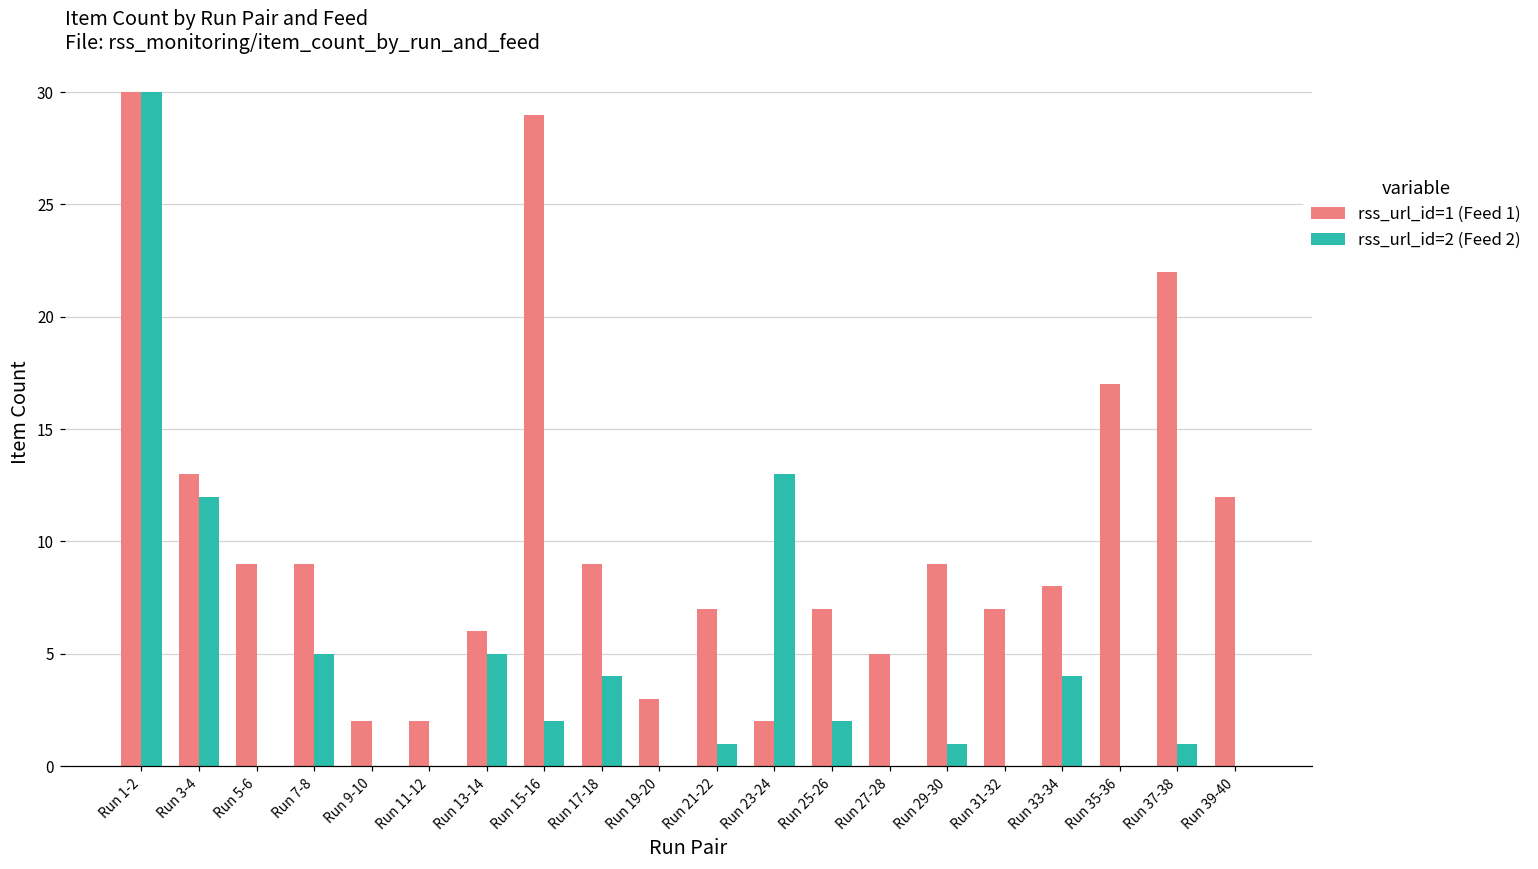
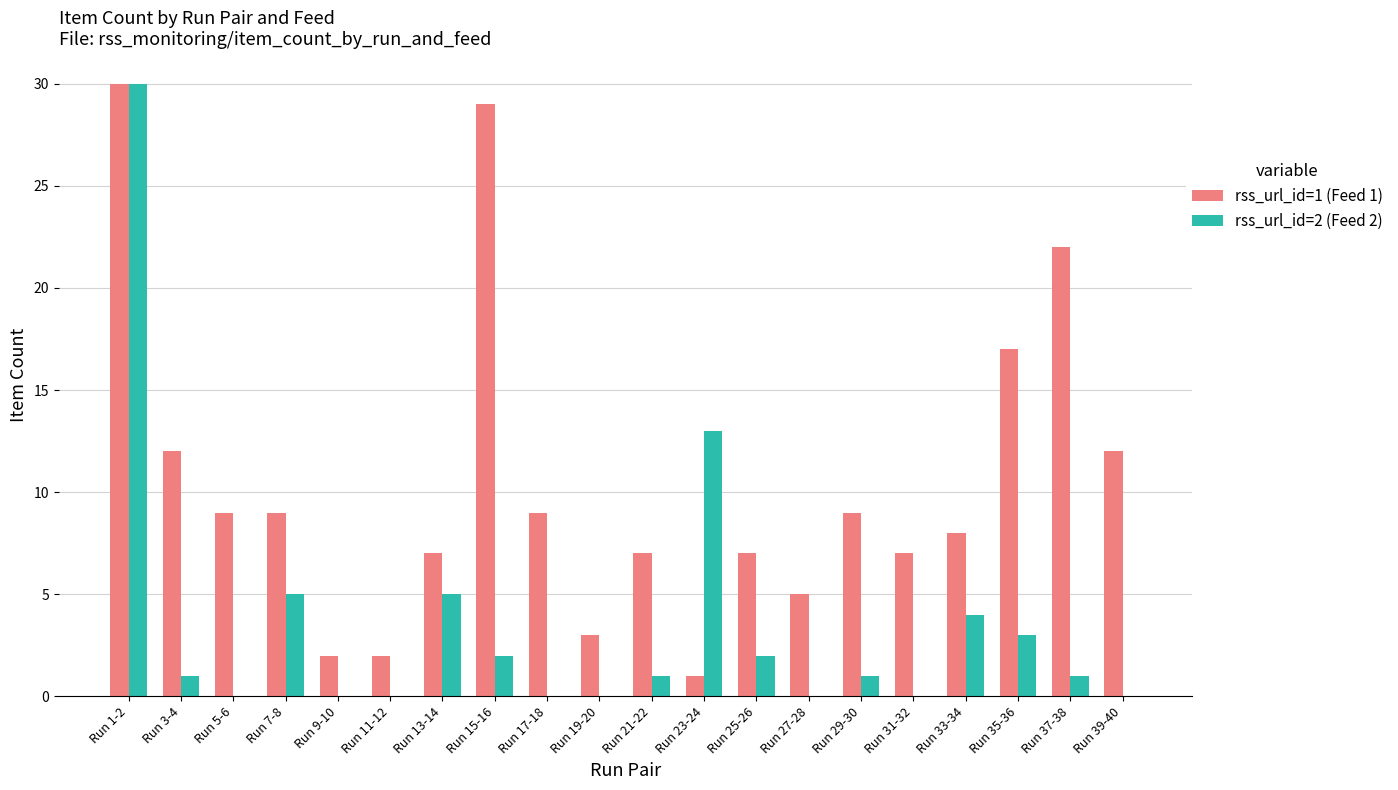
rss_url_id=1 (Feed 1), Run 3-4: 13 -> 12
rss_url_id=2 (Feed 2), Run 3-4: 12 -> 1
rss_url_id=1 (Feed 1), Run 13-14: 6 -> 7
rss_url_id=2 (Feed 2), Run 17-18: 4 -> 0
rss_url_id=1 (Feed 1), Run 23-24: 2 -> 1
rss_url_id=2 (Feed 2), Run 35-36: 0 -> 3
